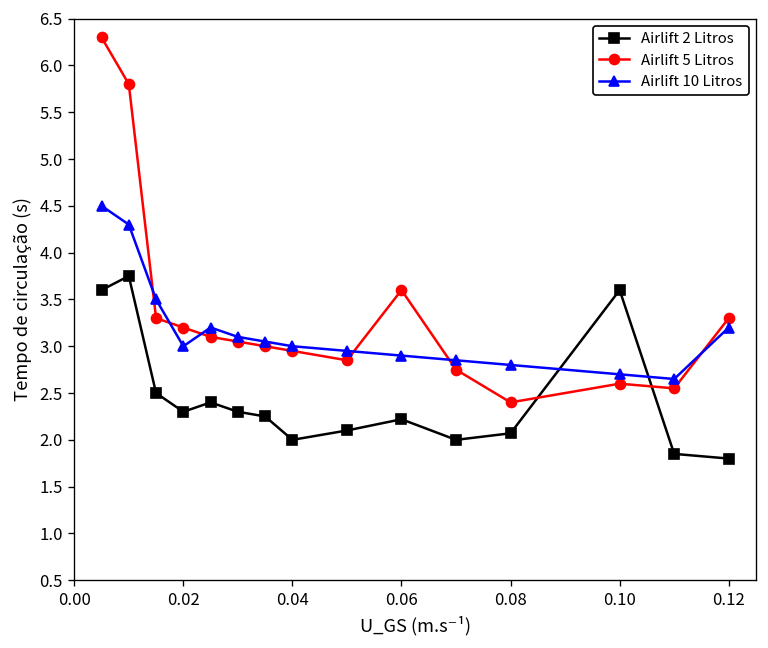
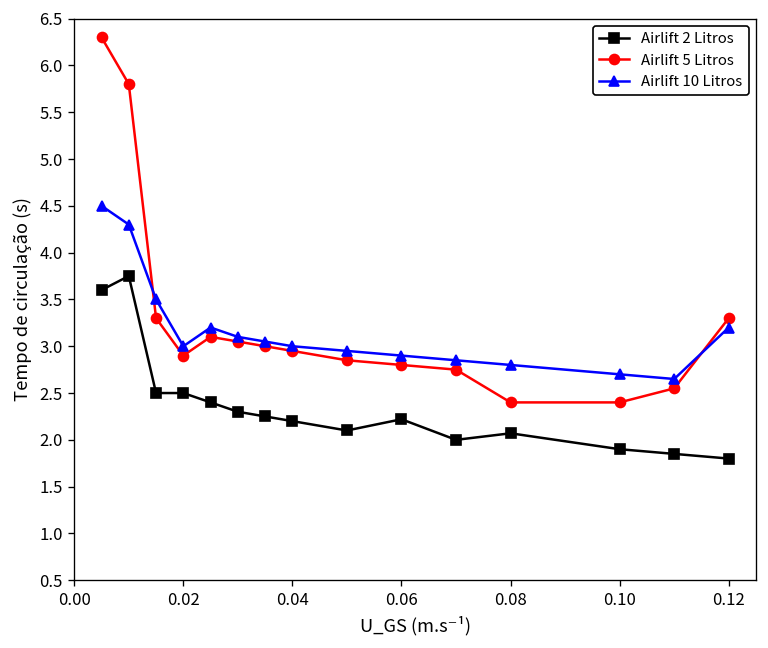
Airlift 2 Litros, 0.02: 2.3 -> 2.5
Airlift 5 Litros, 0.02: 3.2 -> 2.9
Airlift 2 Litros, 0.04: 2.0 -> 2.2
Airlift 5 Litros, 0.06: 3.6 -> 2.8
Airlift 2 Litros, 0.10: 3.6 -> 1.9
Airlift 5 Litros, 0.10: 2.6 -> 2.4
